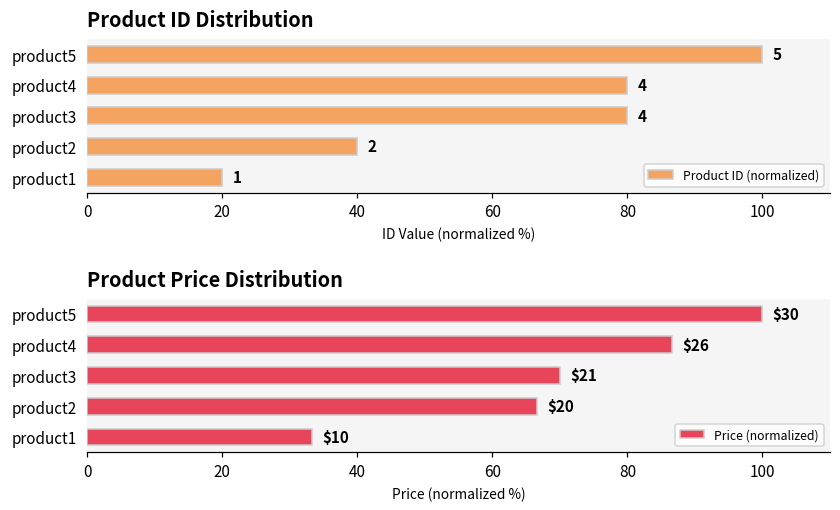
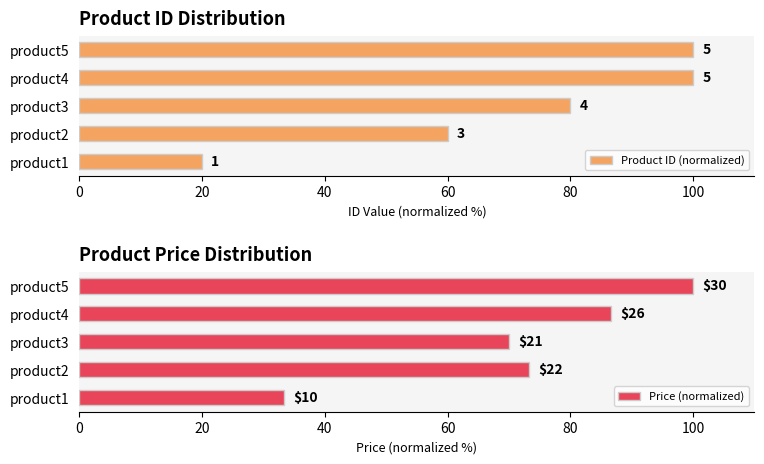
Product ID Distribution, product4: 4 -> 5
Product ID Distribution, product2: 2 -> 3
Product Price Distribution, product2: $20 -> $22
